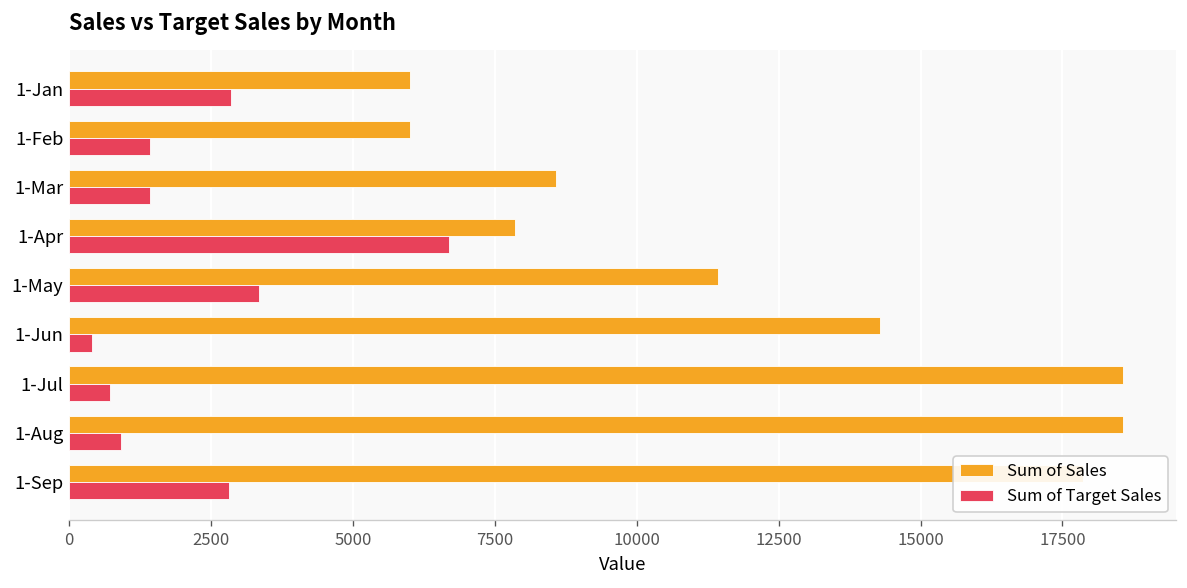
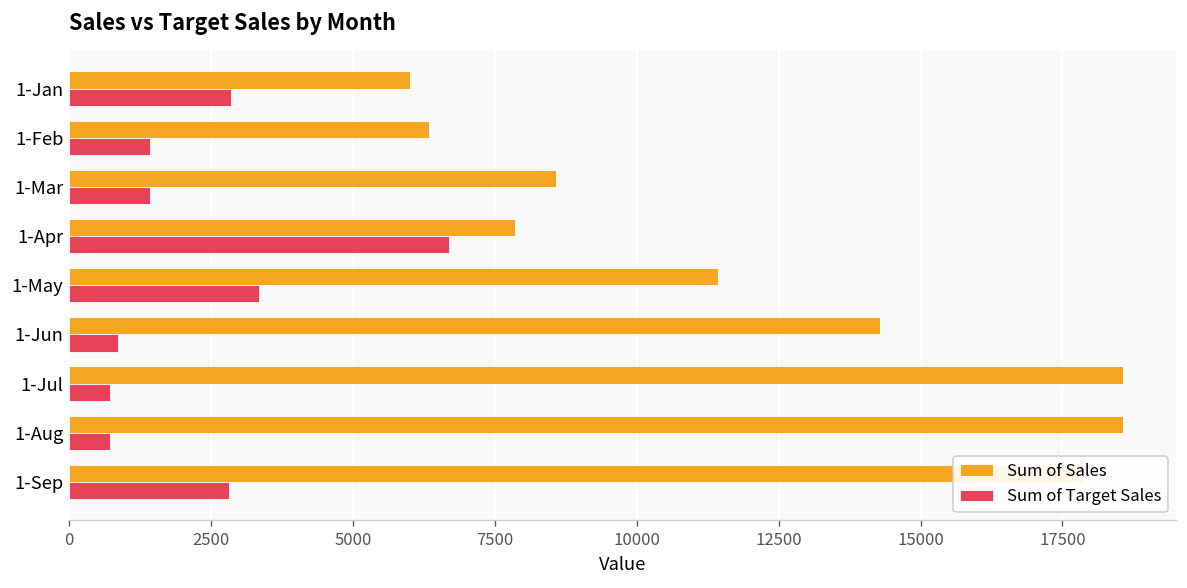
Sum of Sales, 1-Feb: 6000 -> 6300
Sum of Target Sales, 1-Jun: 400 -> 900
Sum of Target Sales, 1-Aug: 900 -> 700
